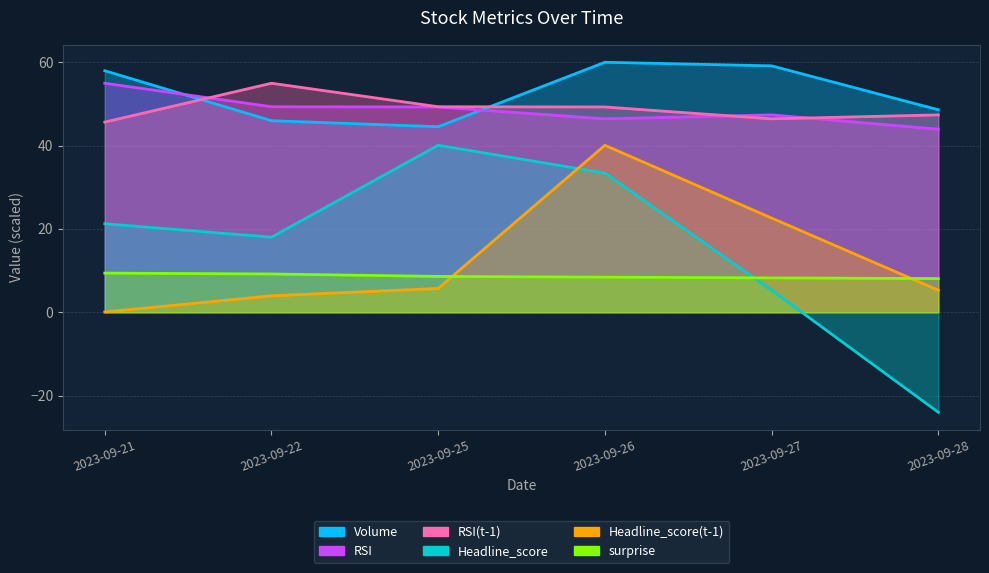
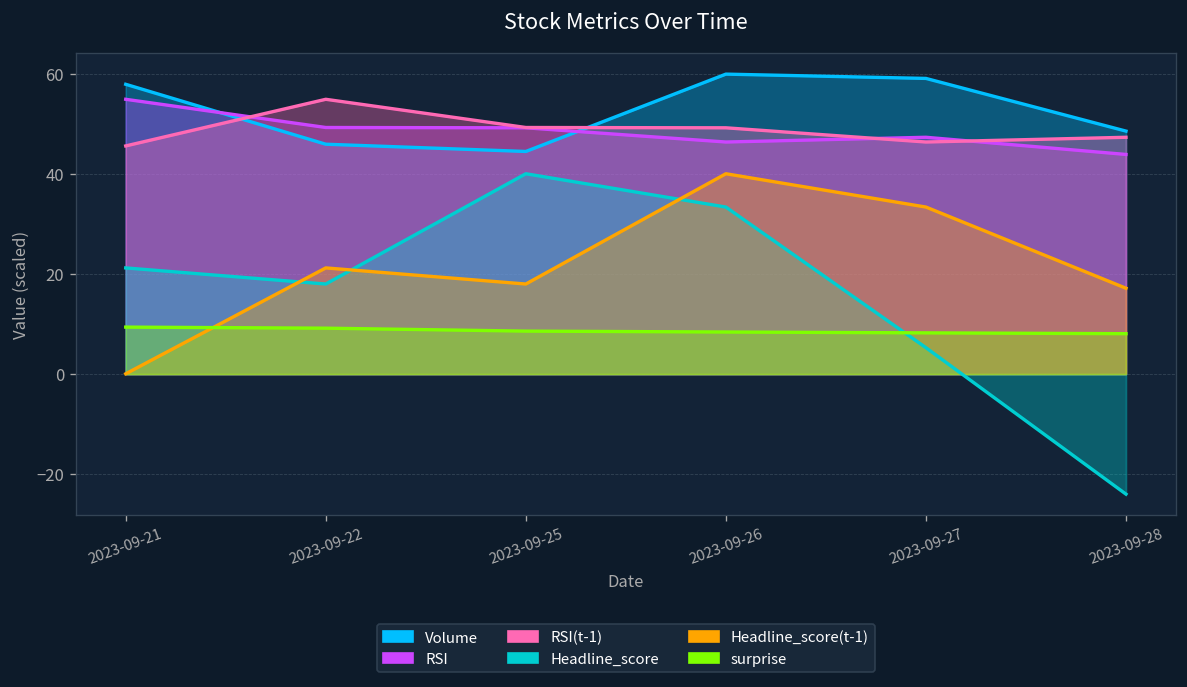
Headline_score(t-1), 2023-09-22: 4 -> 21
Headline_score(t-1), 2023-09-25: 6 -> 18
Headline_score(t-1), 2023-09-27: 23 -> 33
Headline_score(t-1), 2023-09-28: 5 -> 17
